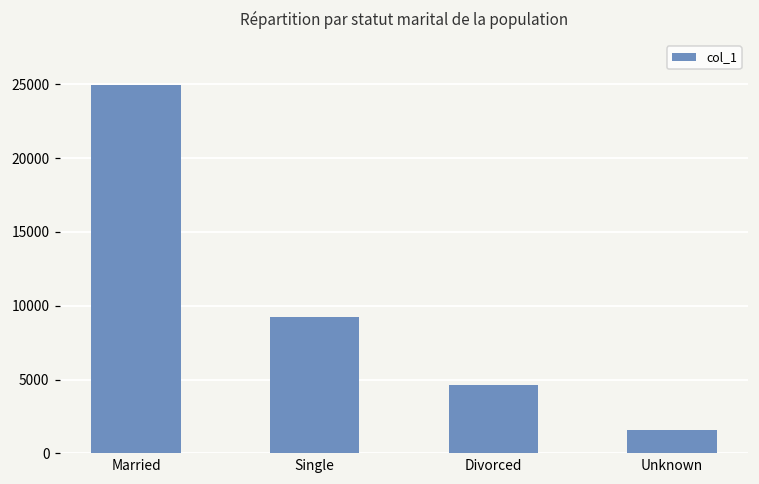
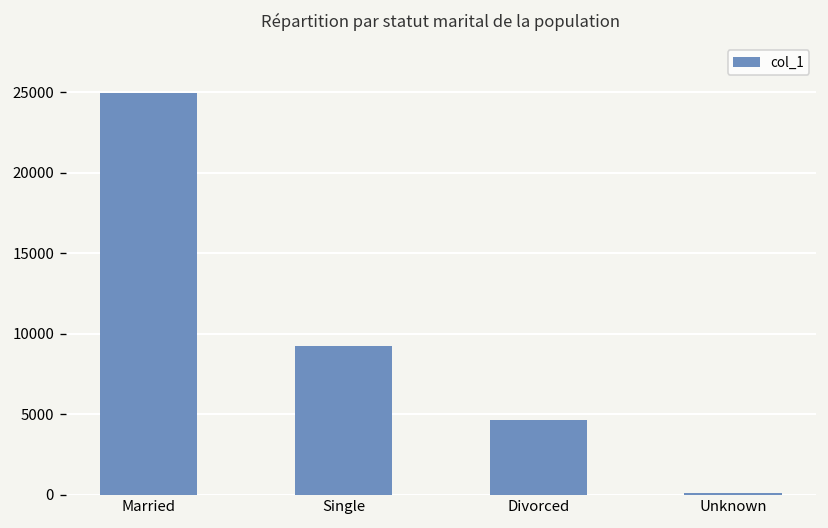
Unknown: 1600 -> 100
